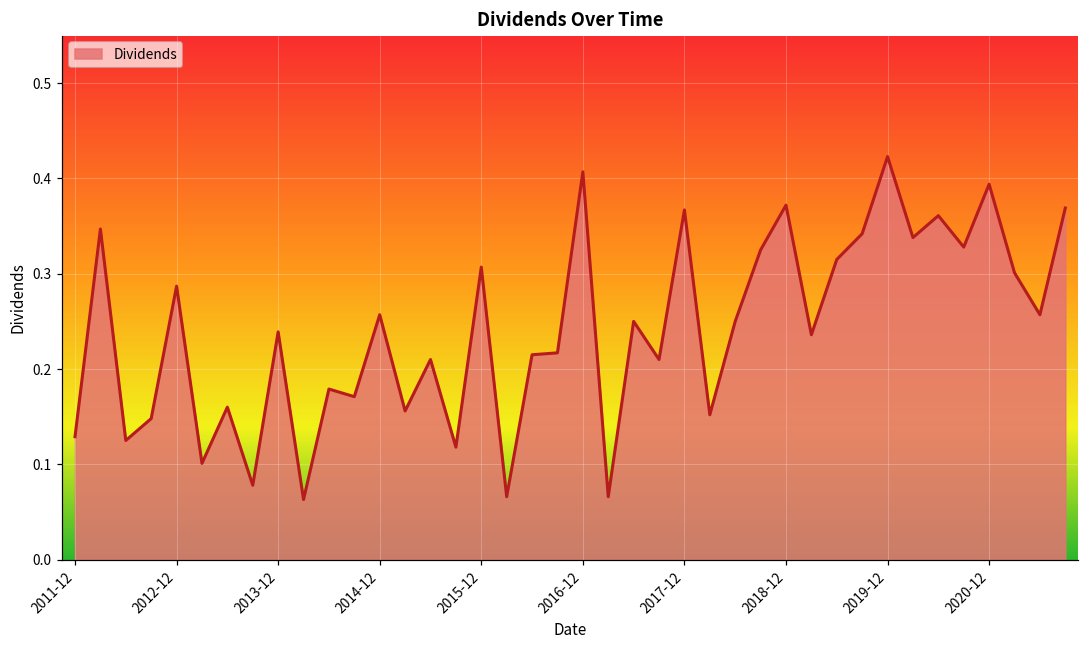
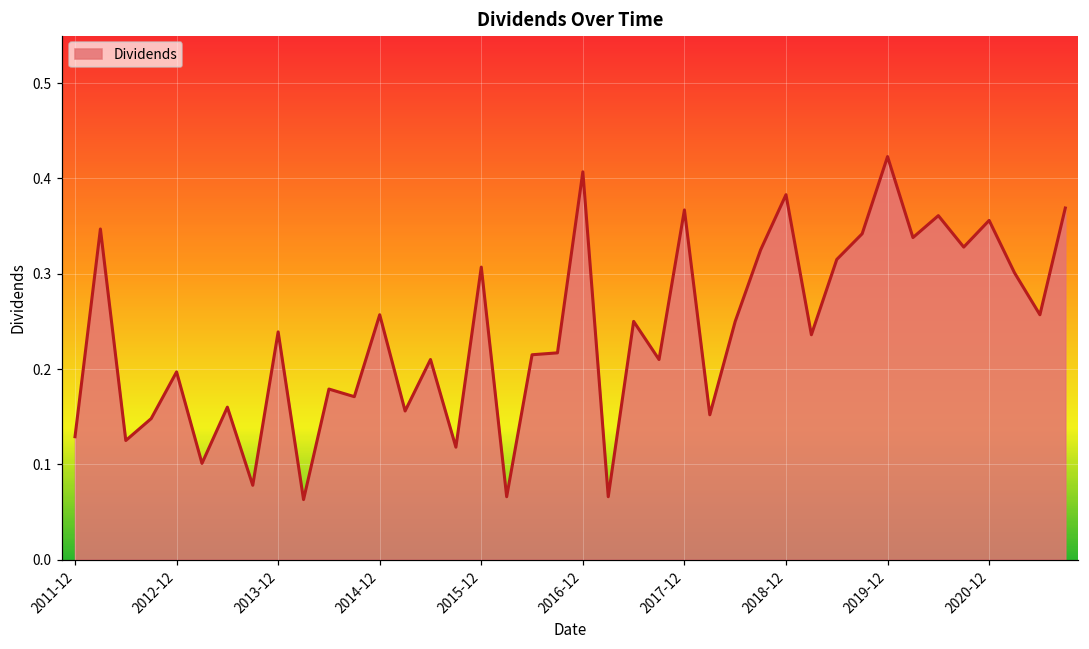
2012-12: 0.29 -> 0.20
2018-12: 0.37 -> 0.38
2020-12: 0.39 -> 0.36
